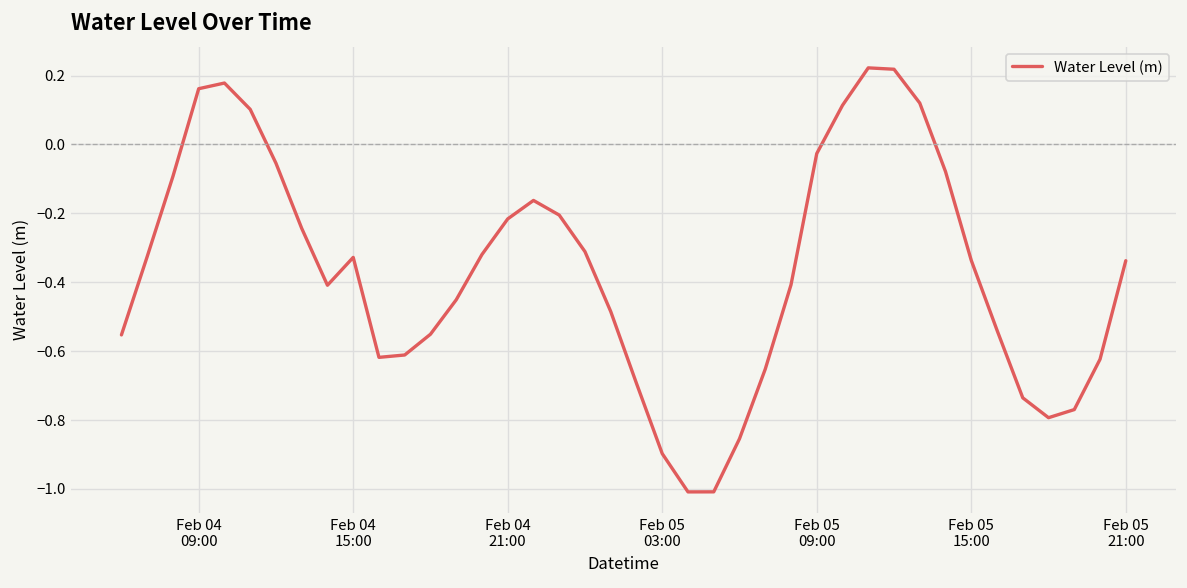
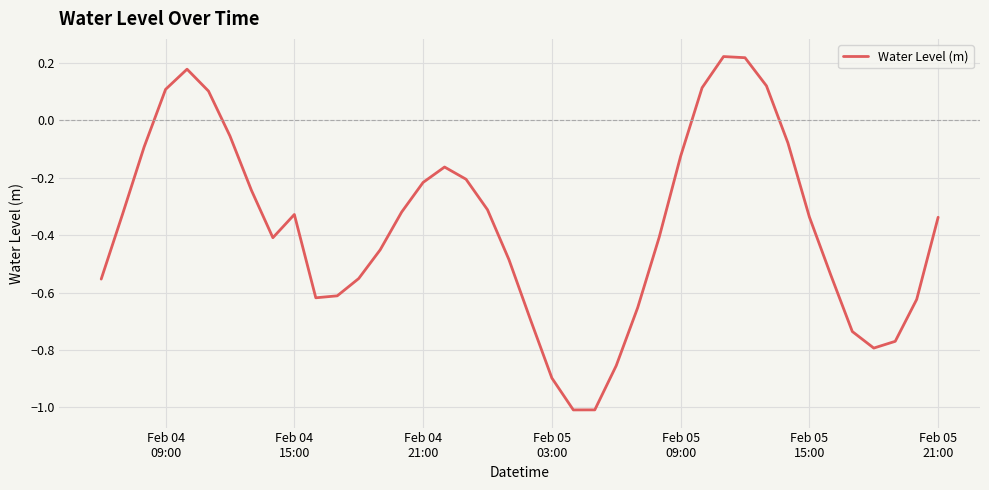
Feb 04 09:00: 0.16 -> 0.11
Feb 05 09:00: -0.03 -> -0.12
